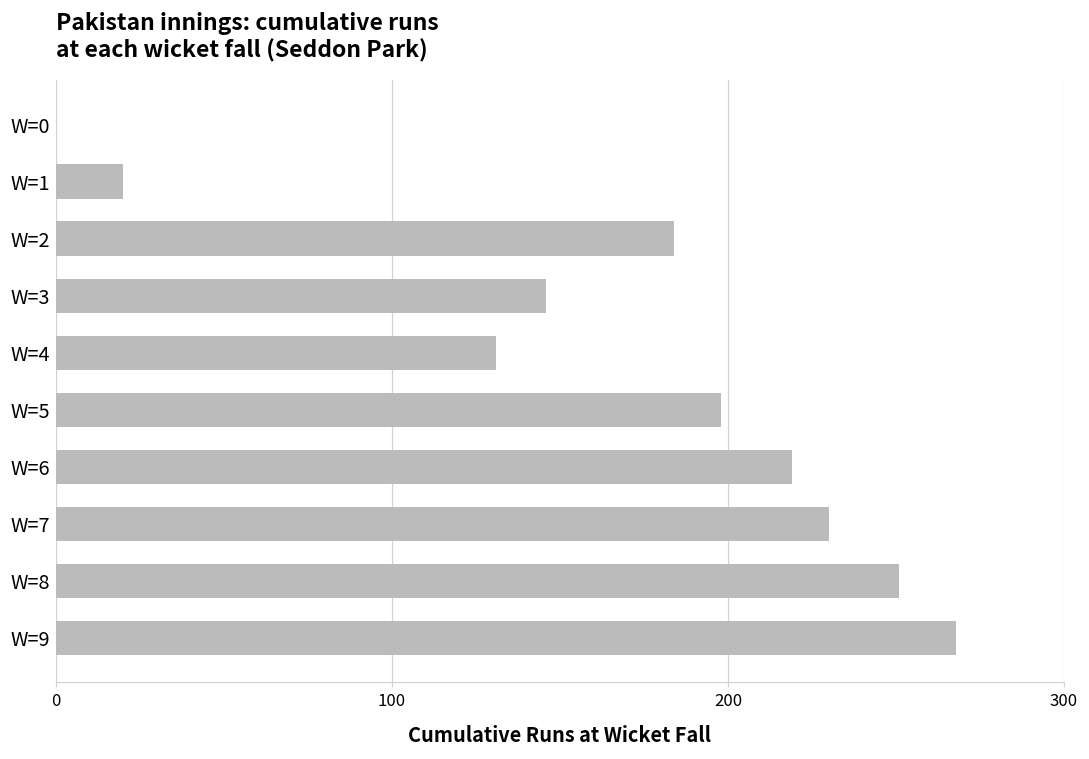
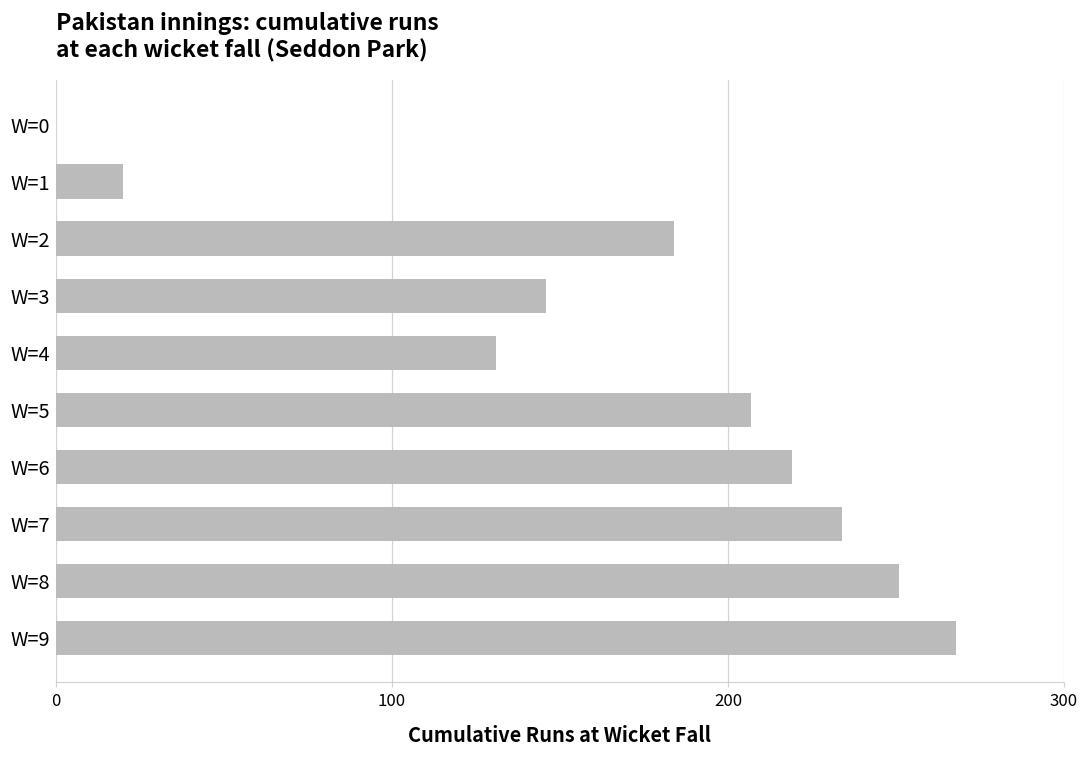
W=5: 198 -> 207
W=7: 230 -> 234
